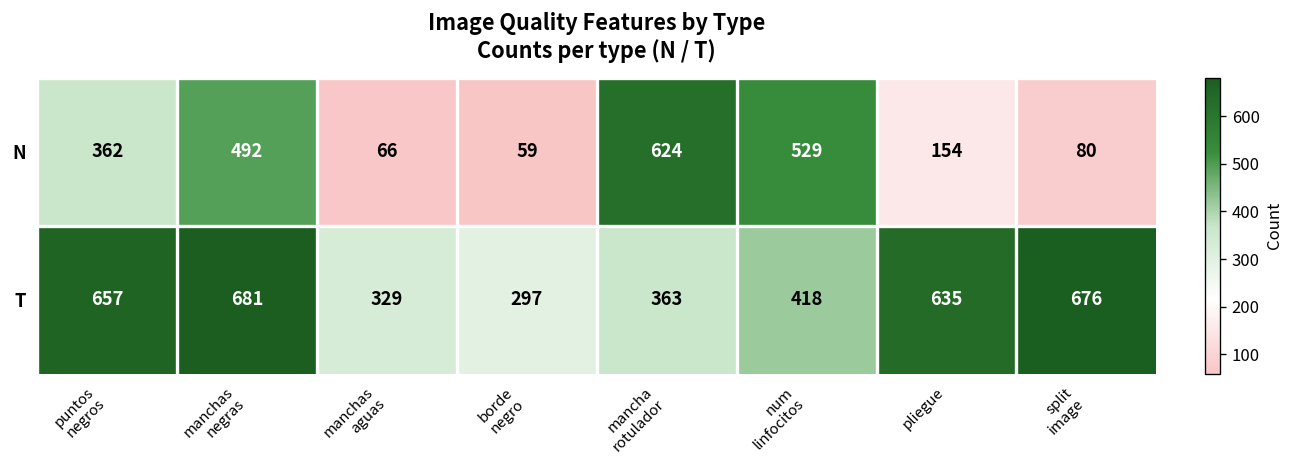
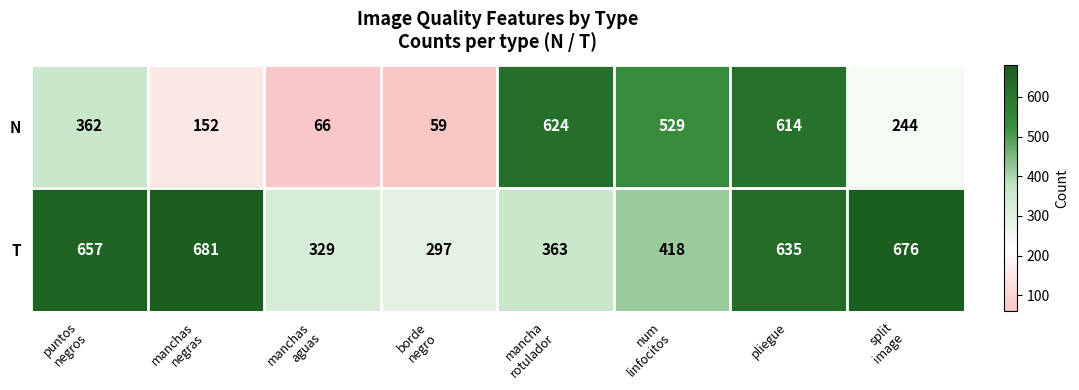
N, manchas negras: 492 -> 152
N, pliegue: 154 -> 614
N, split image: 80 -> 244
